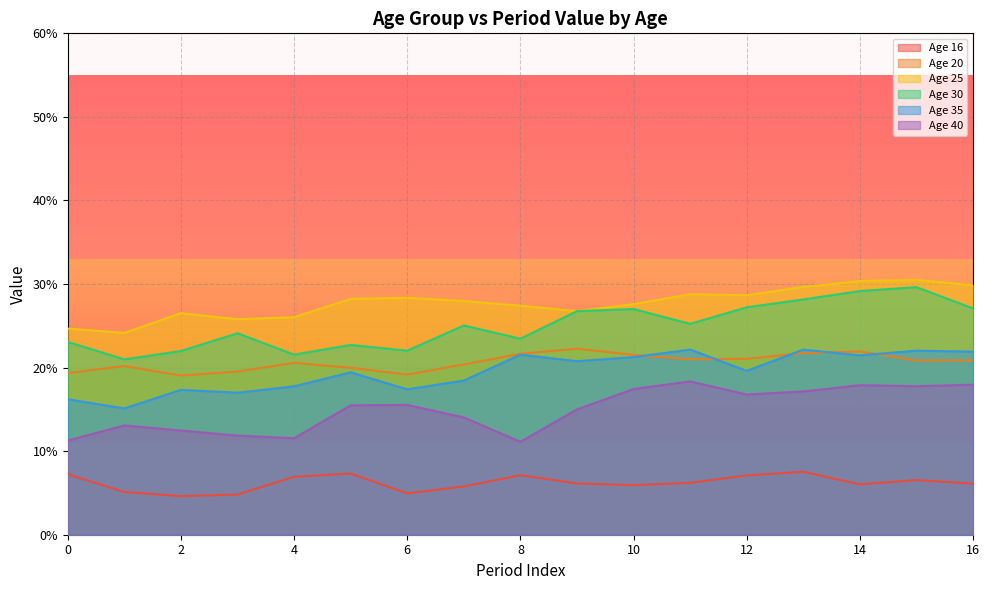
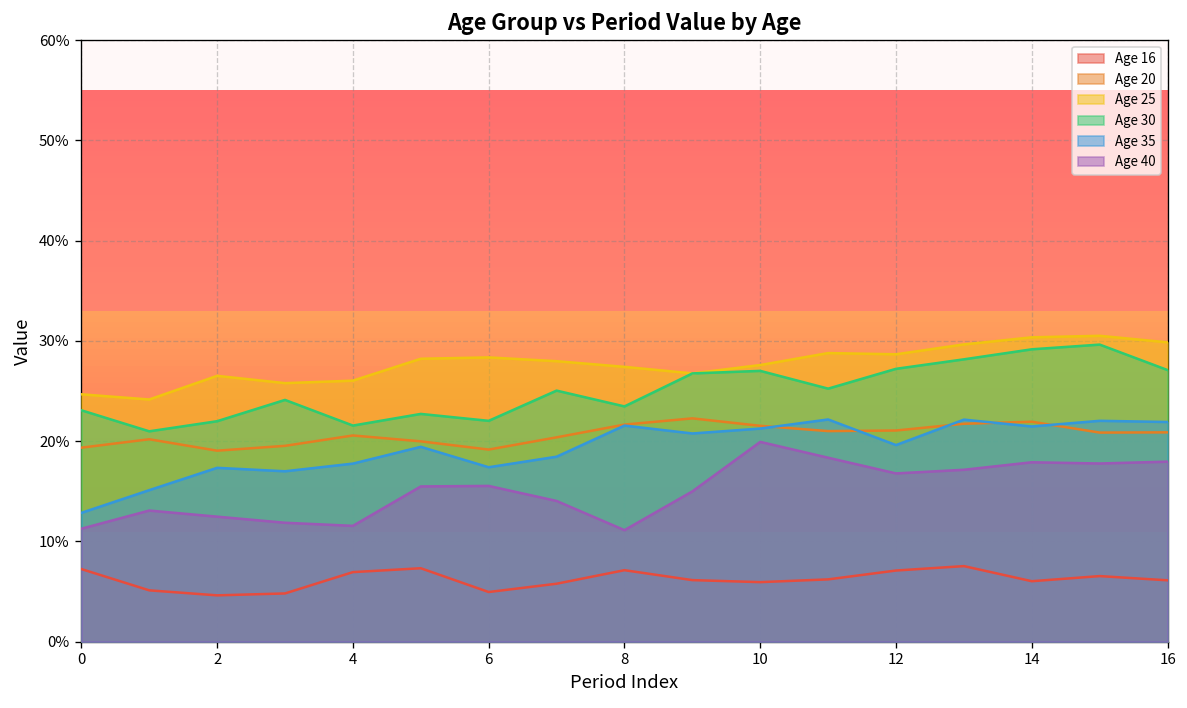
Age 35, 0: 16% -> 13%
Age 40, 10: 17% -> 20%
